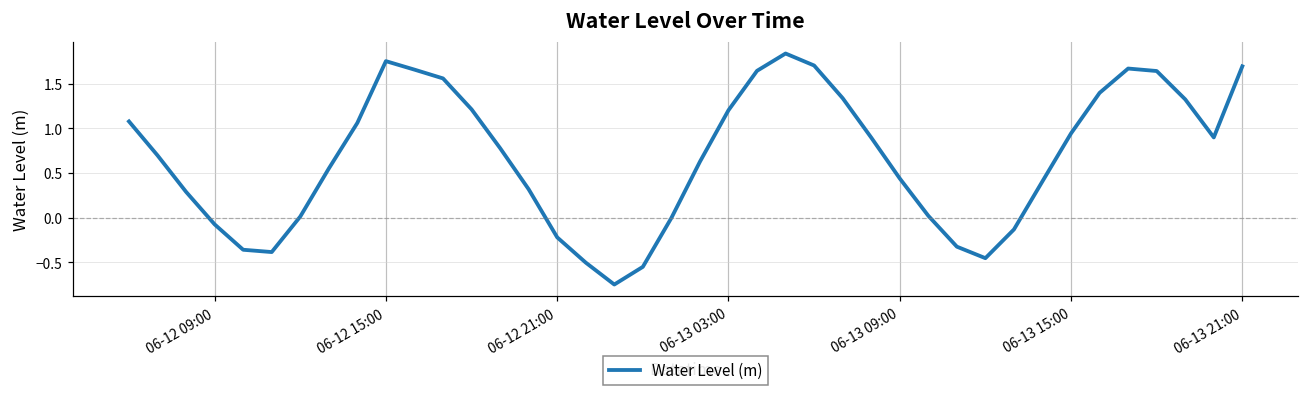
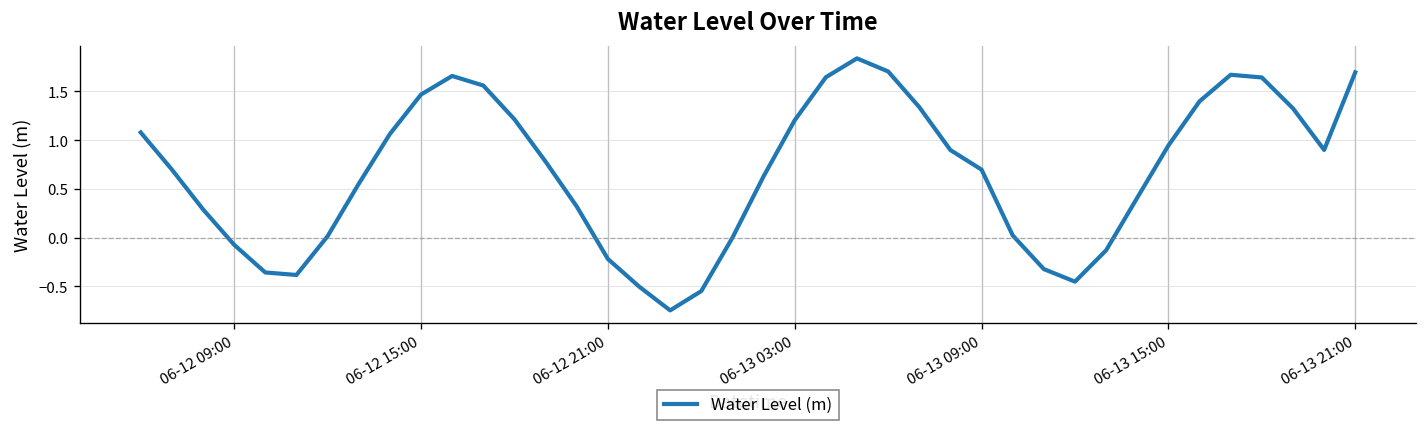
06-12 15:00: 1.8 -> 1.5
06-13 09:00: 0.4 -> 0.7
